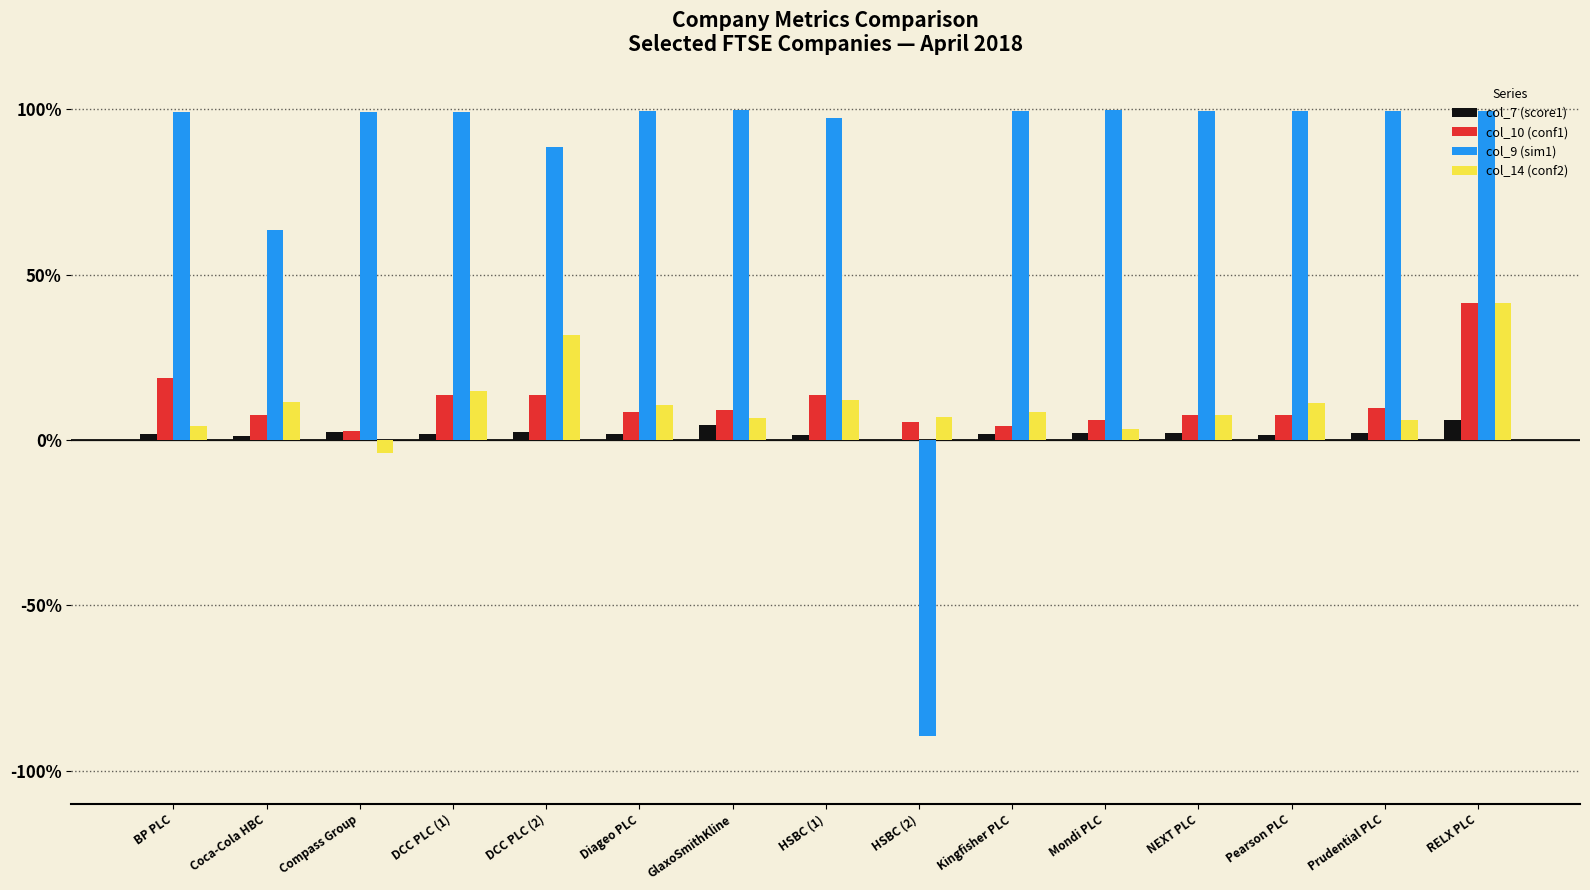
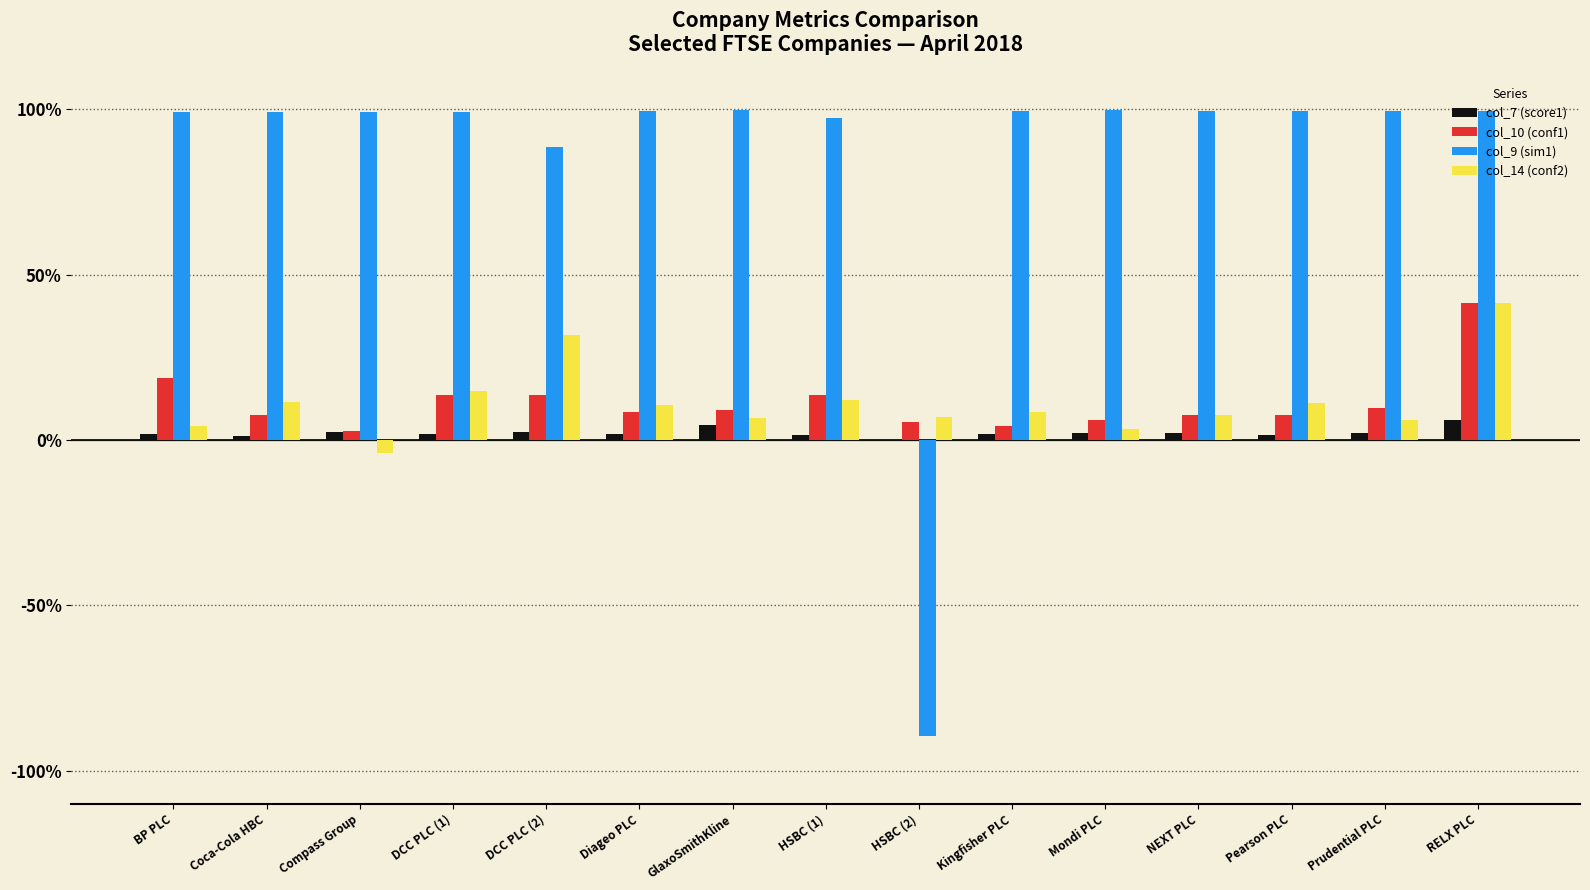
col_9 (sim1), Coca-Cola HBC: 64% -> 99%
